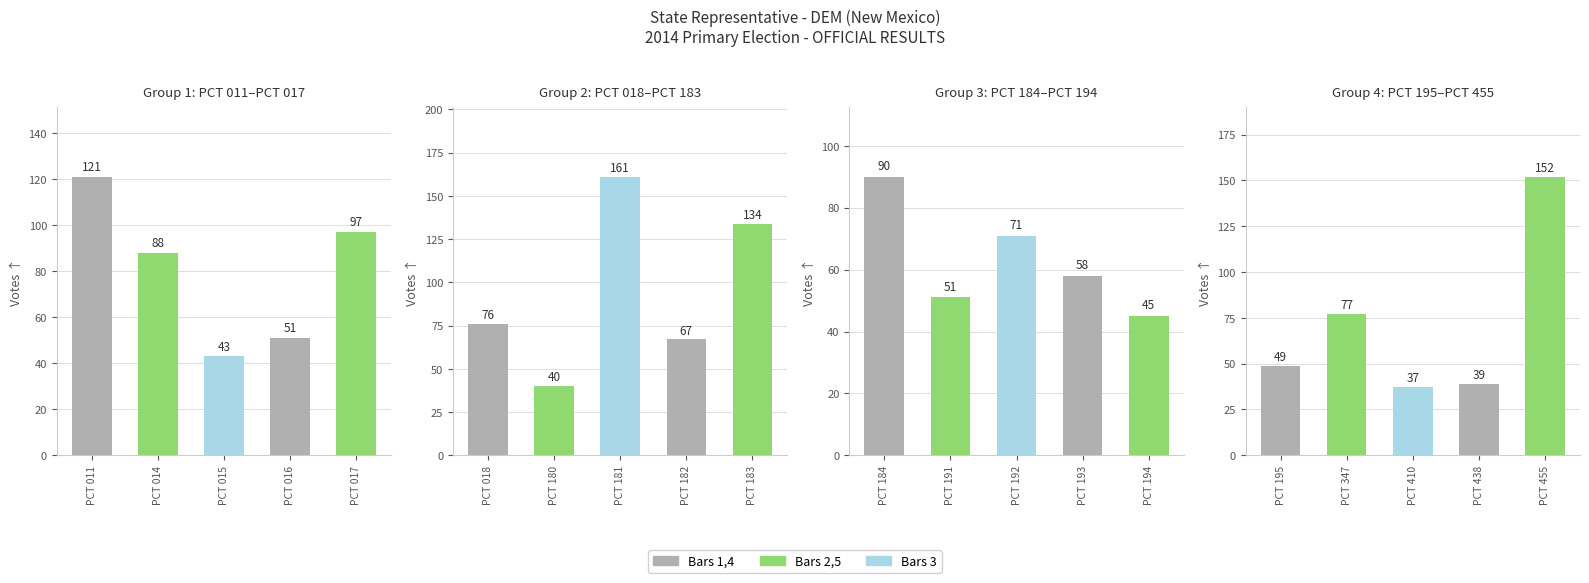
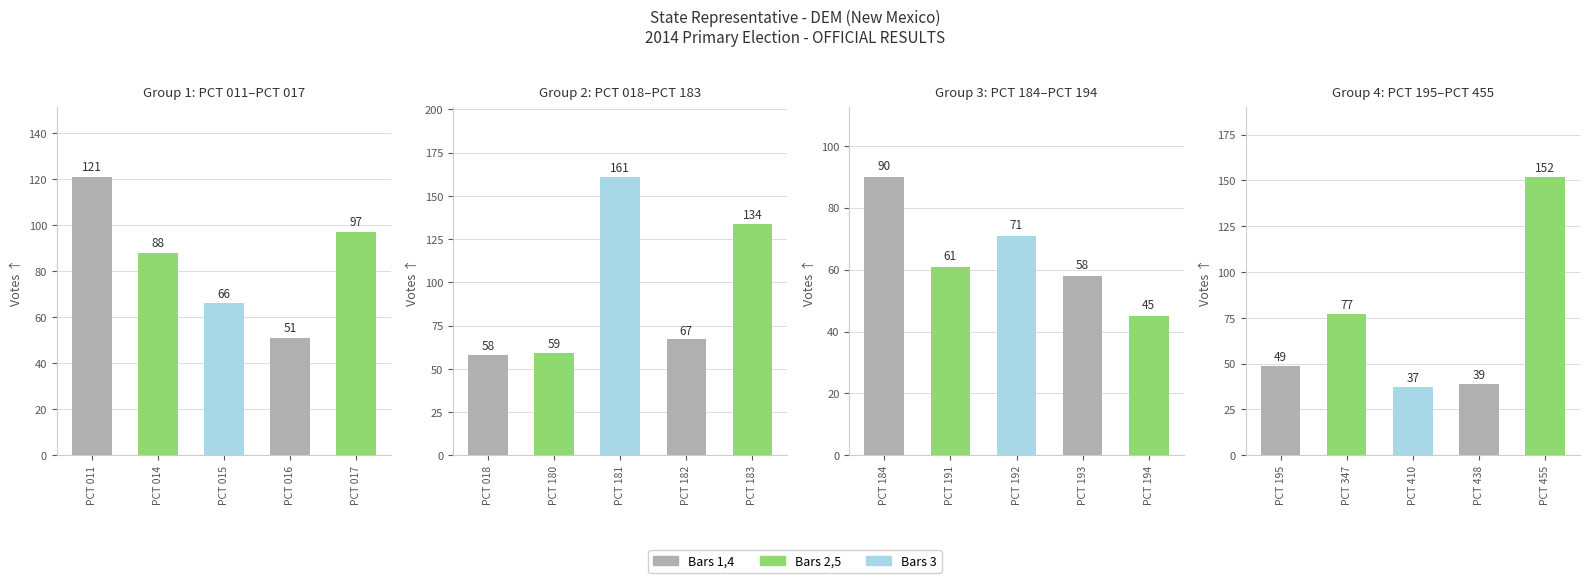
Group 1: PCT 011–PCT 017, PCT 015: 43 -> 66
Group 2: PCT 018–PCT 183, PCT 018: 76 -> 58
Group 2: PCT 018–PCT 183, PCT 180: 40 -> 59
Group 3: PCT 184–PCT 194, PCT 191: 51 -> 61
